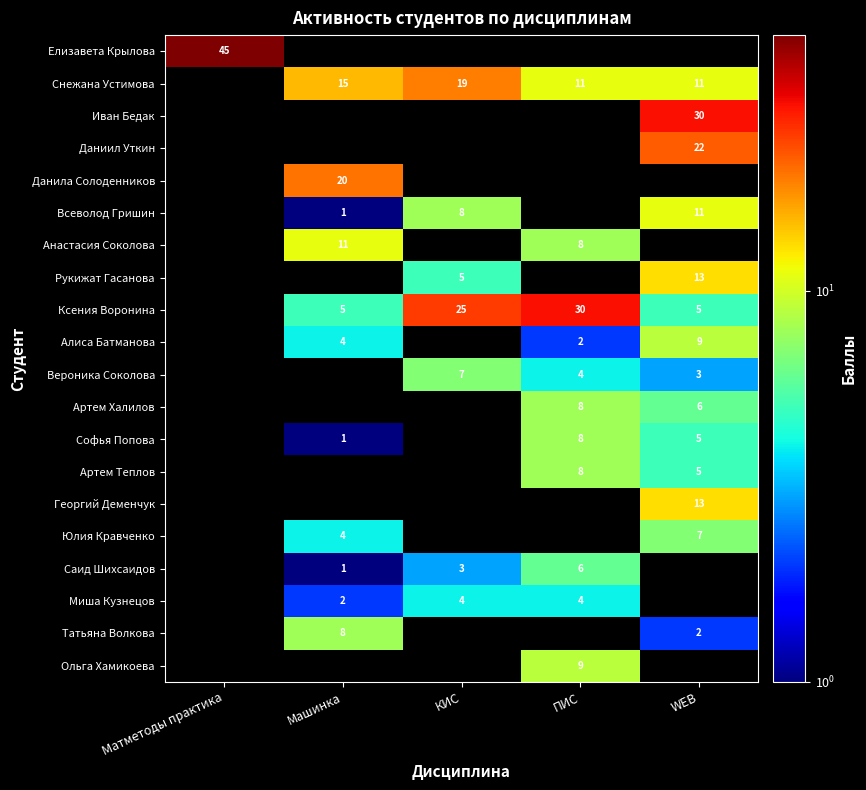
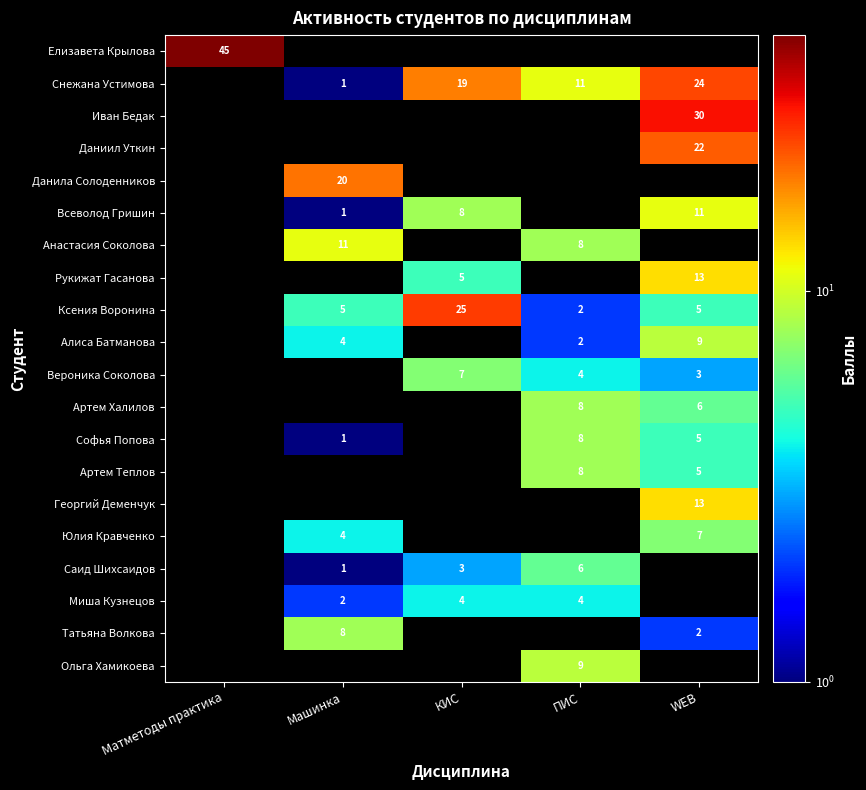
Снежана Устимова, Машинка: 15 -> 1
Снежана Устимова, WEB: 11 -> 24
Ксения Воронина, ПИС: 30 -> 2
